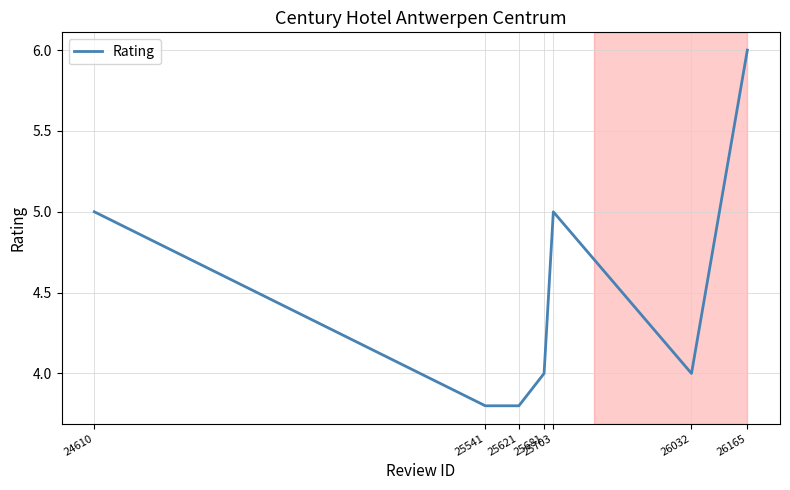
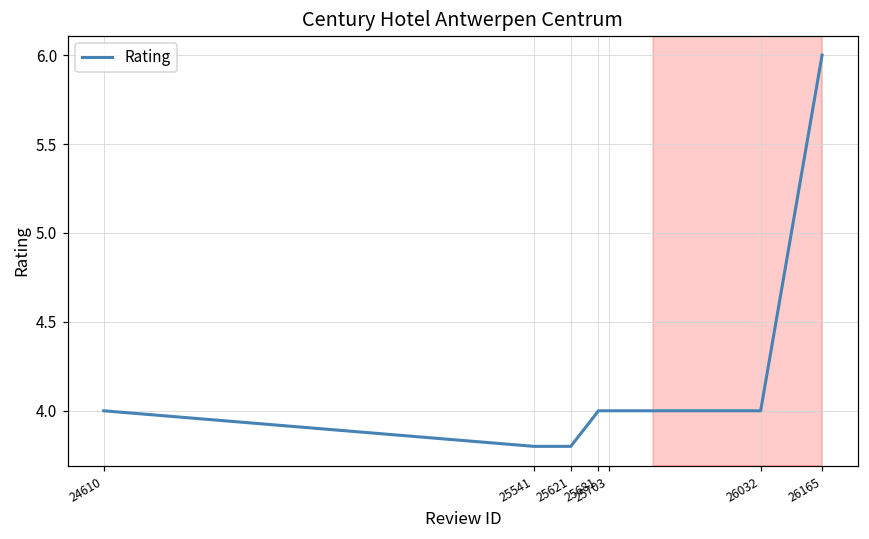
24610: 5 -> 4
25703: 5 -> 4
